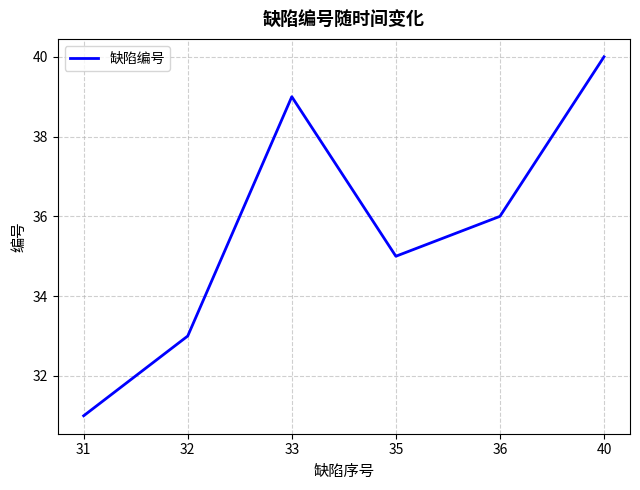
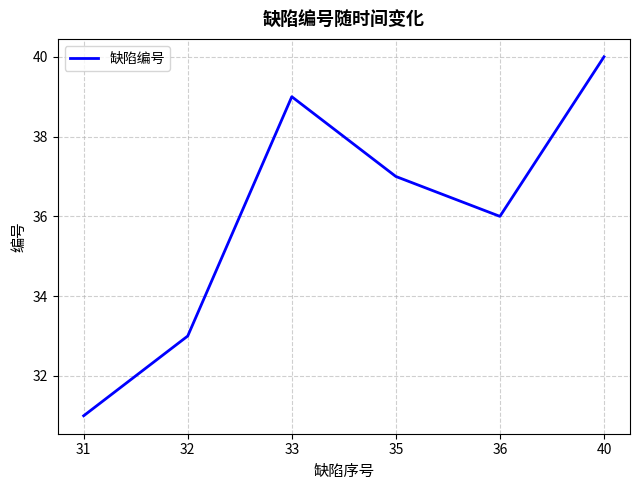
35: 35 -> 37
